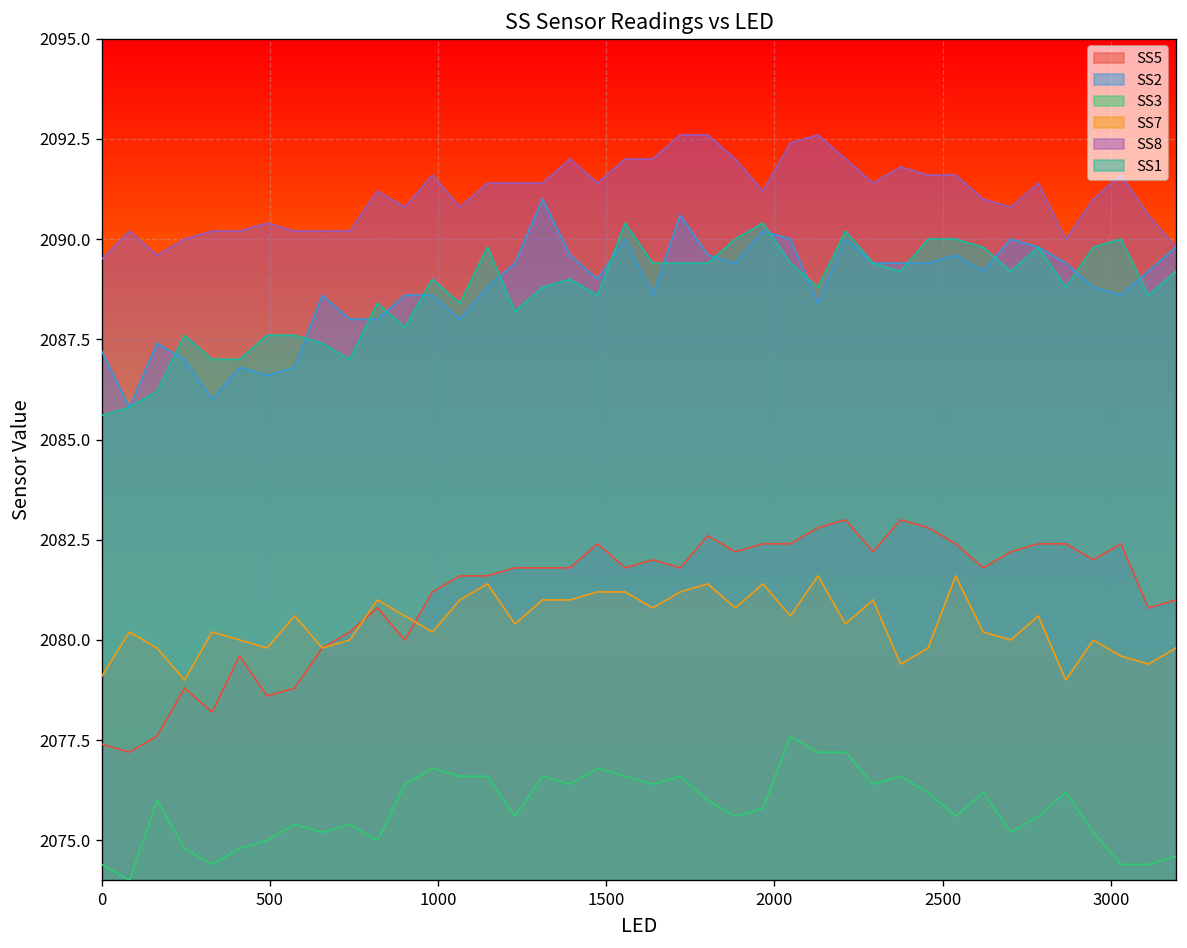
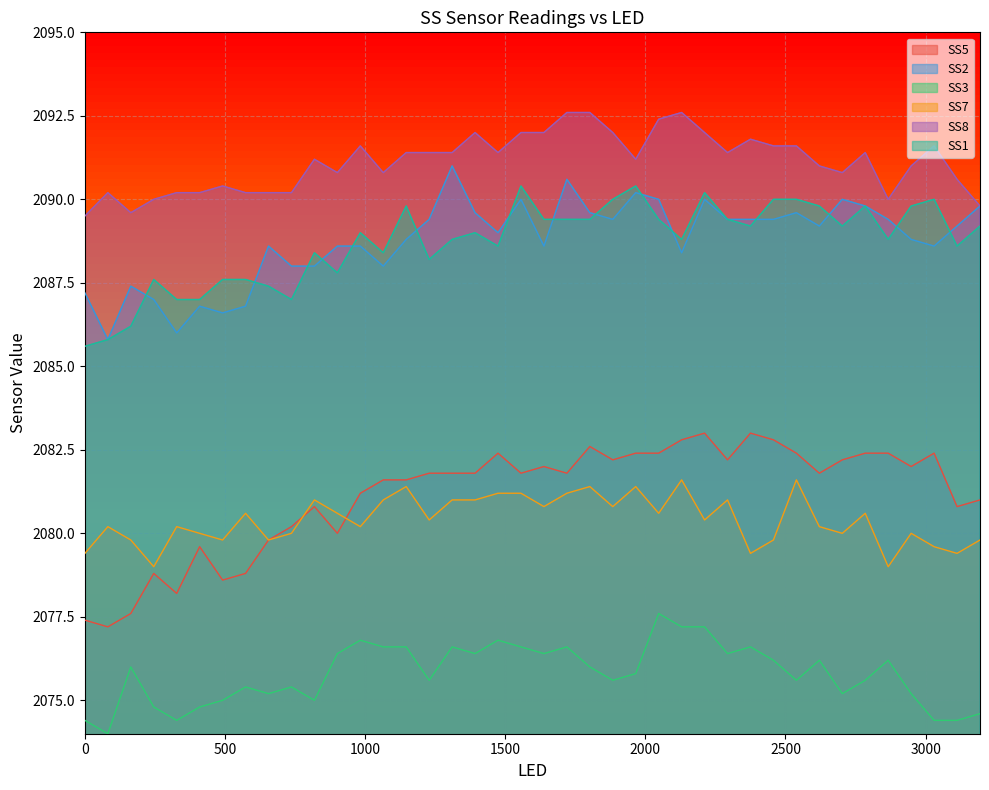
SS7, 0: 2079.1 -> 2079.4
